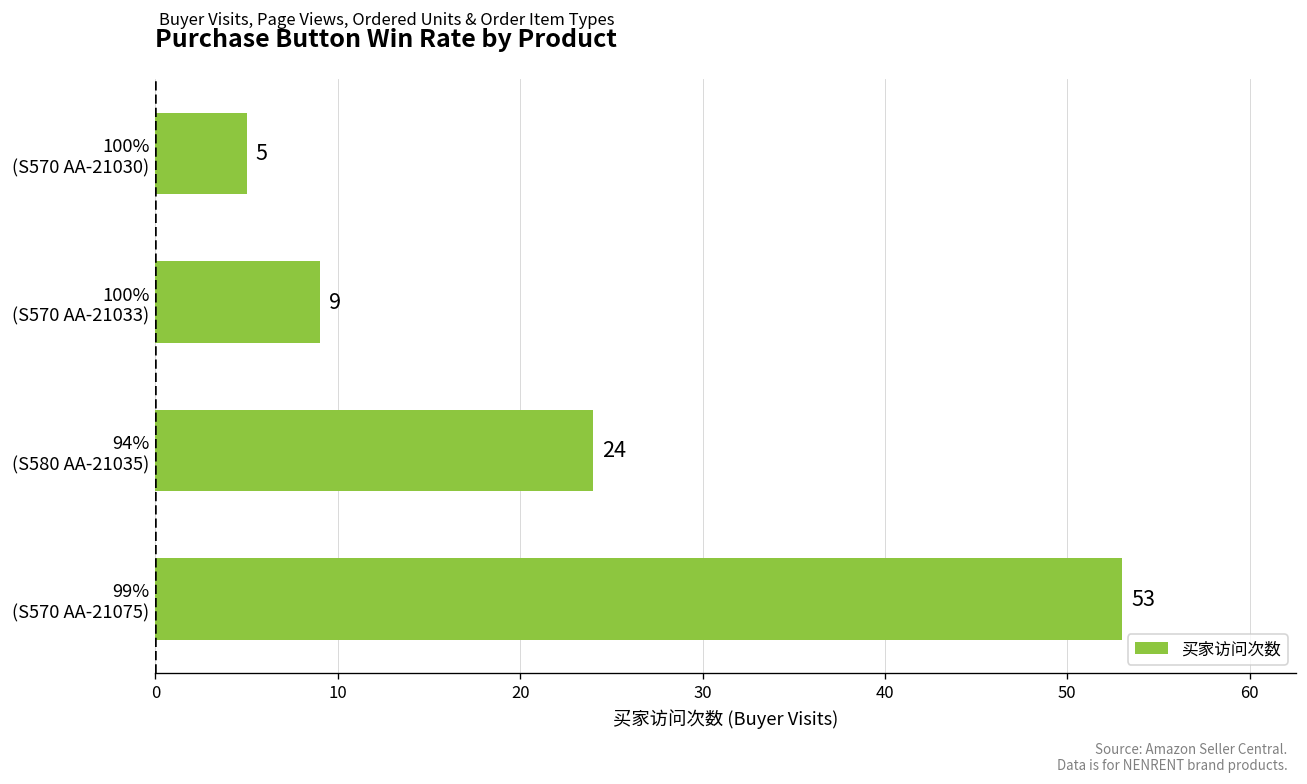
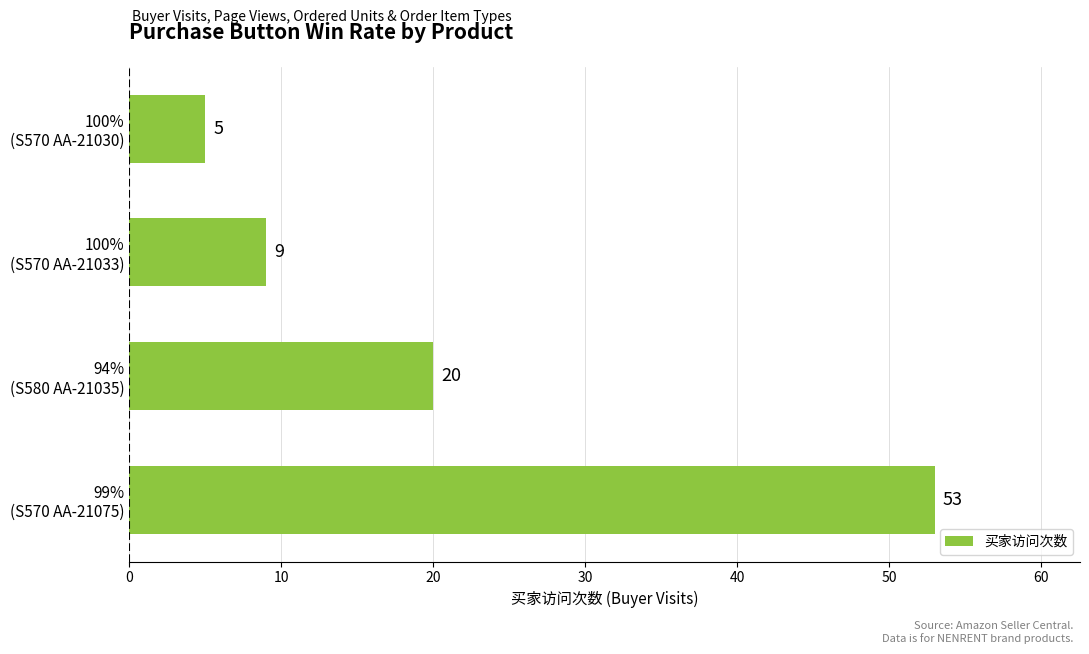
94% (S580 AA-21035): 24 -> 20
